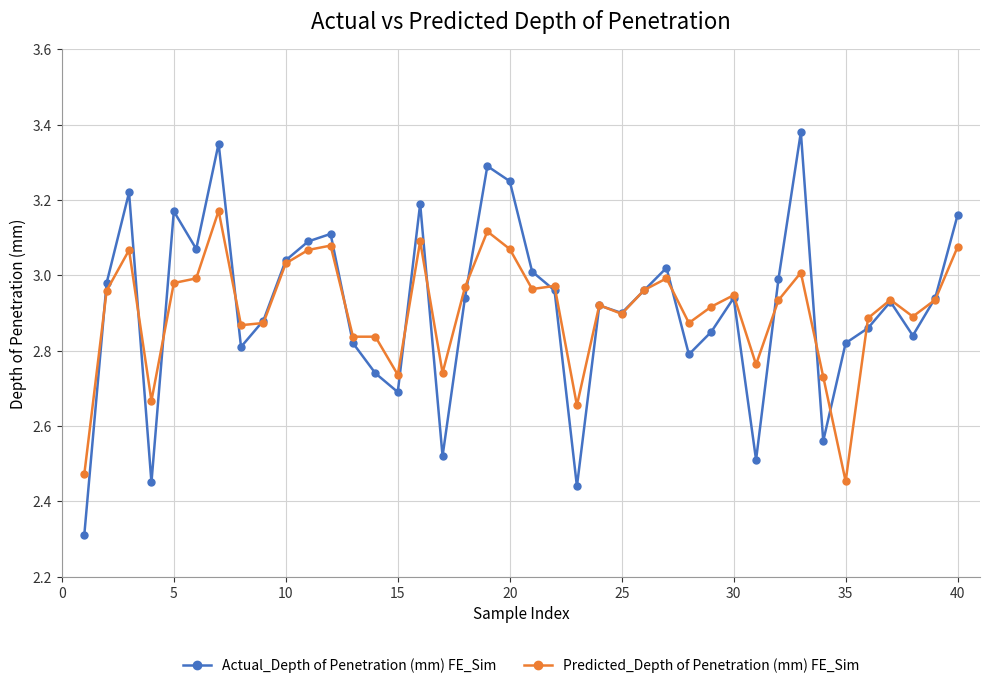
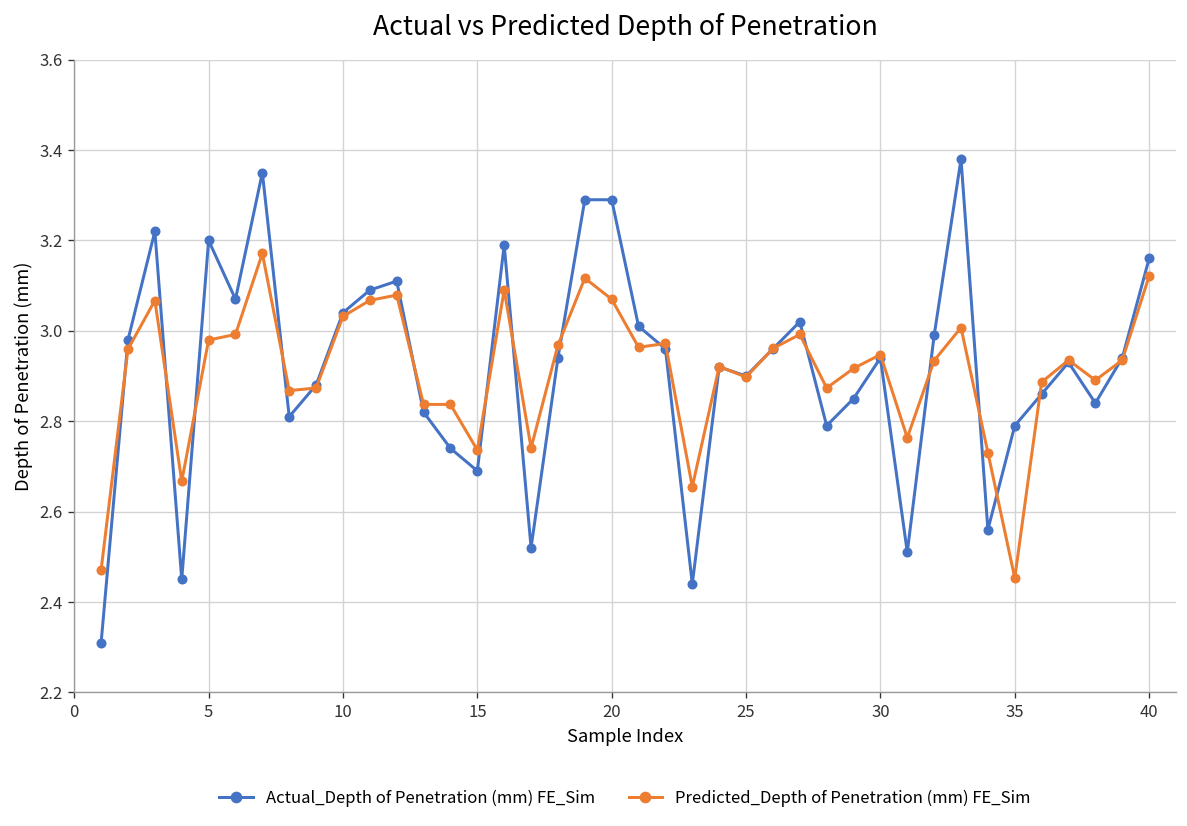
Actual_Depth of Penetration (mm) FE_Sim, 5: 3.17 -> 3.20
Actual_Depth of Penetration (mm) FE_Sim, 20: 3.25 -> 3.29
Actual_Depth of Penetration (mm) FE_Sim, 35: 2.82 -> 2.79
Predicted_Depth of Penetration (mm) FE_Sim, 40: 3.08 -> 3.12
